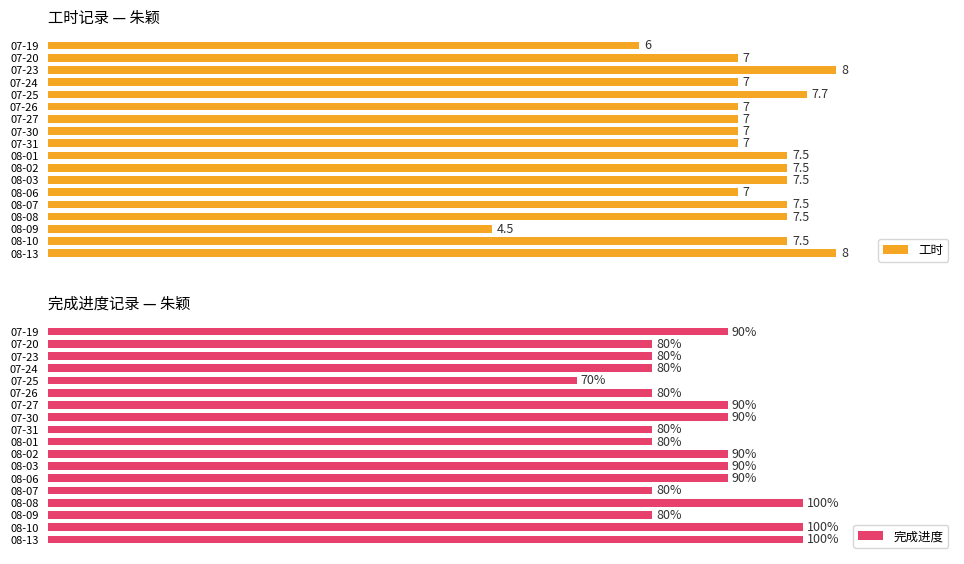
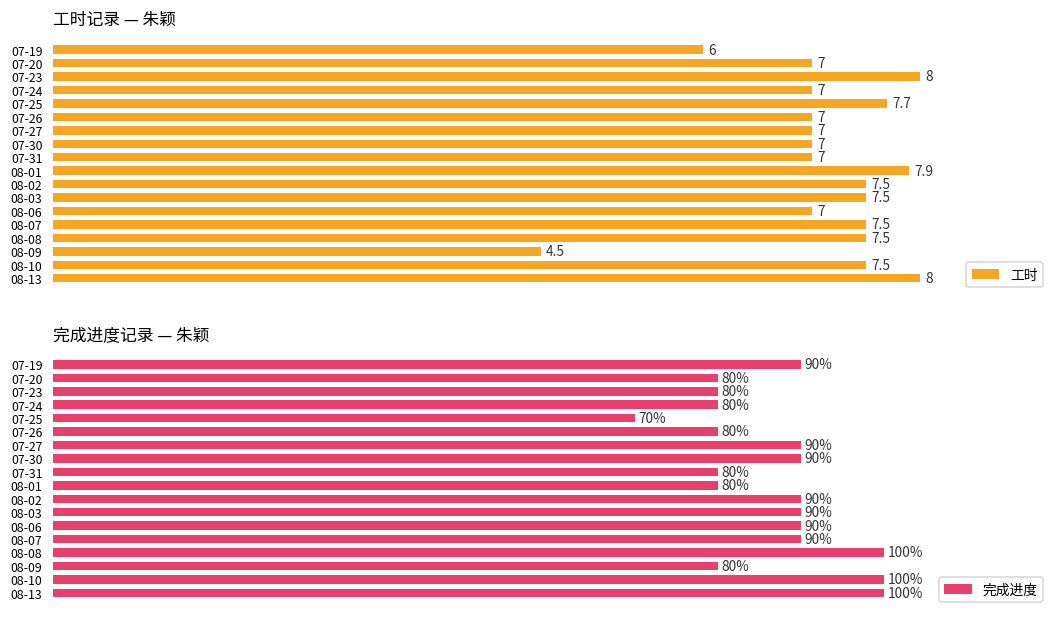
工时记录 — 朱颖, 08-01: 7.5 -> 7.9
完成进度记录 — 朱颖, 08-07: 80% -> 90%
